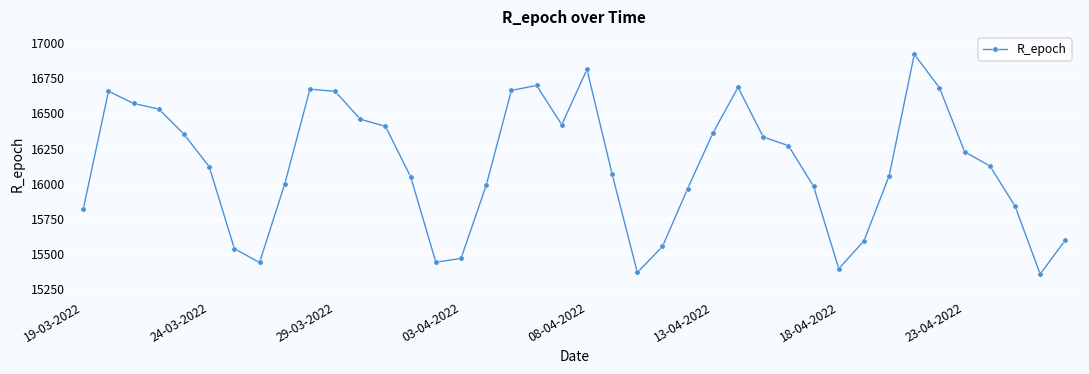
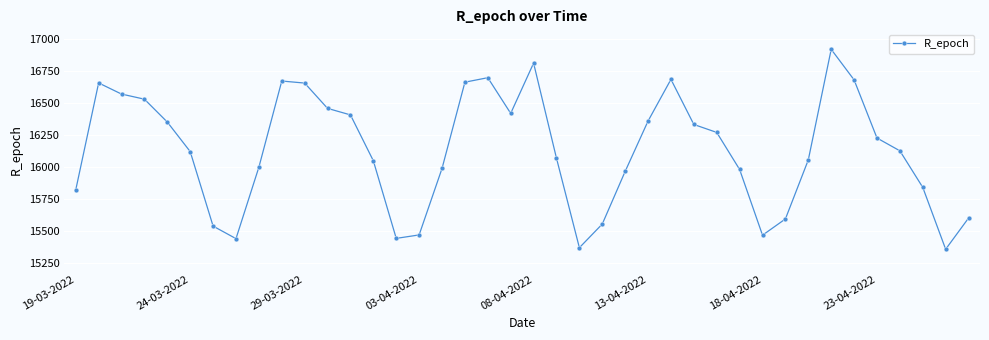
18-04-2022: 15400 -> 15470
